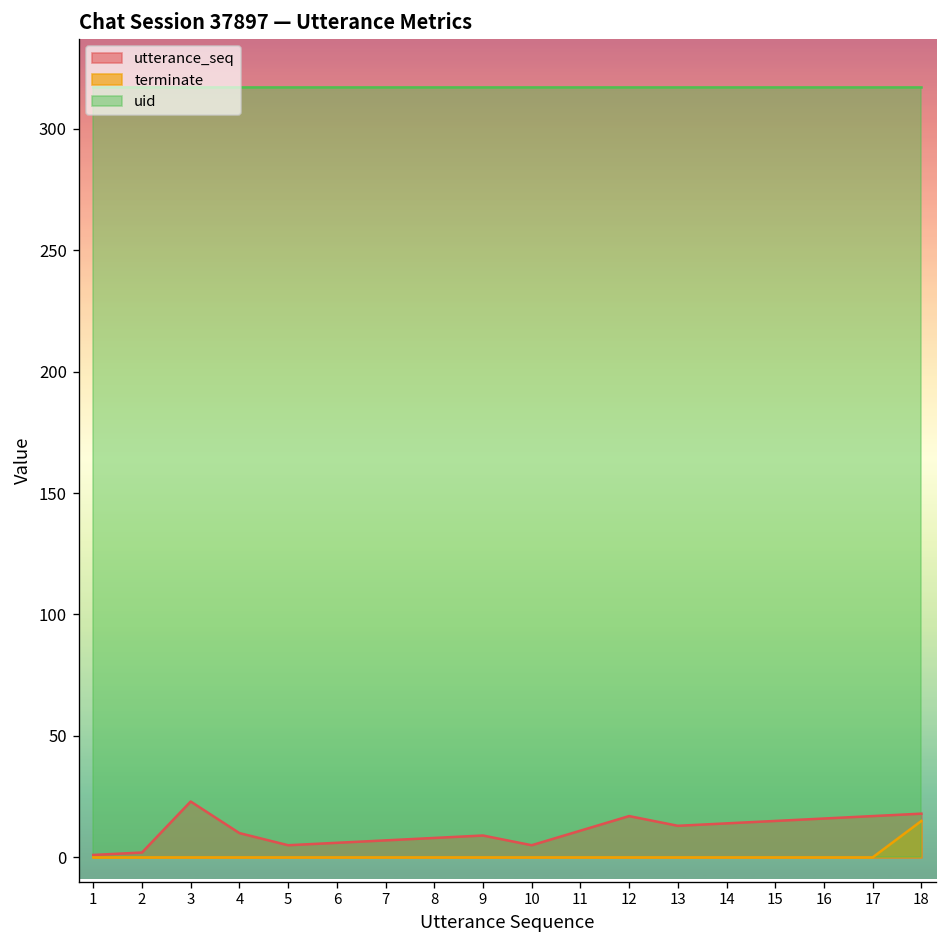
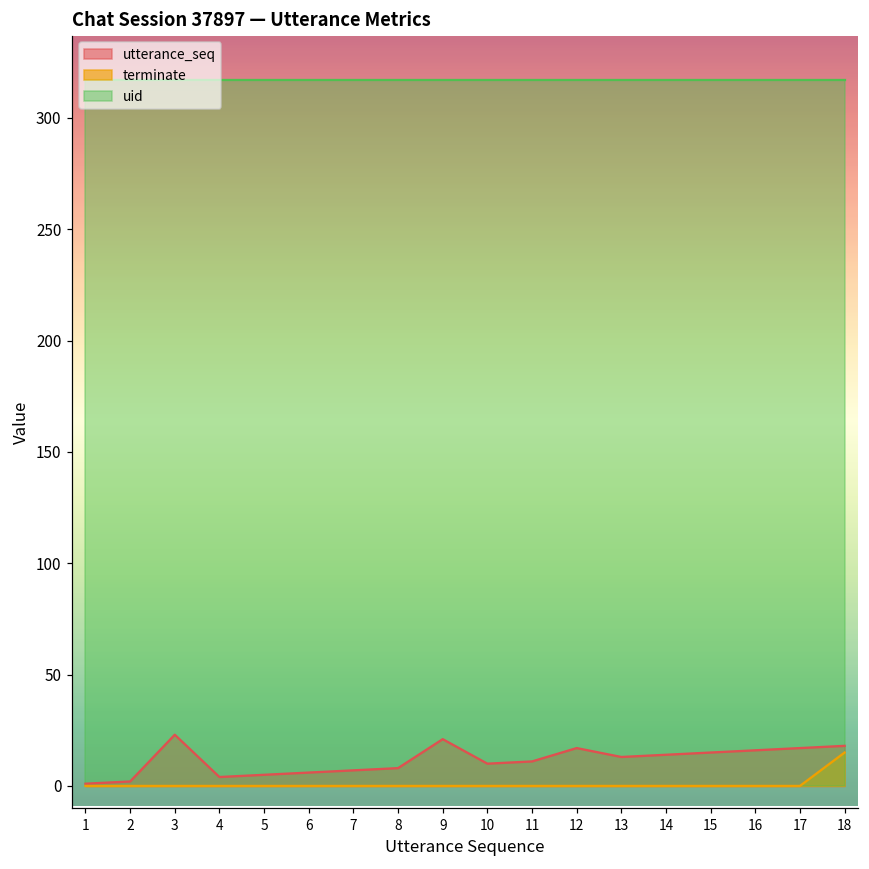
utterance_seq, 4: 10 -> 4
utterance_seq, 9: 9 -> 21
utterance_seq, 10: 5 -> 10
